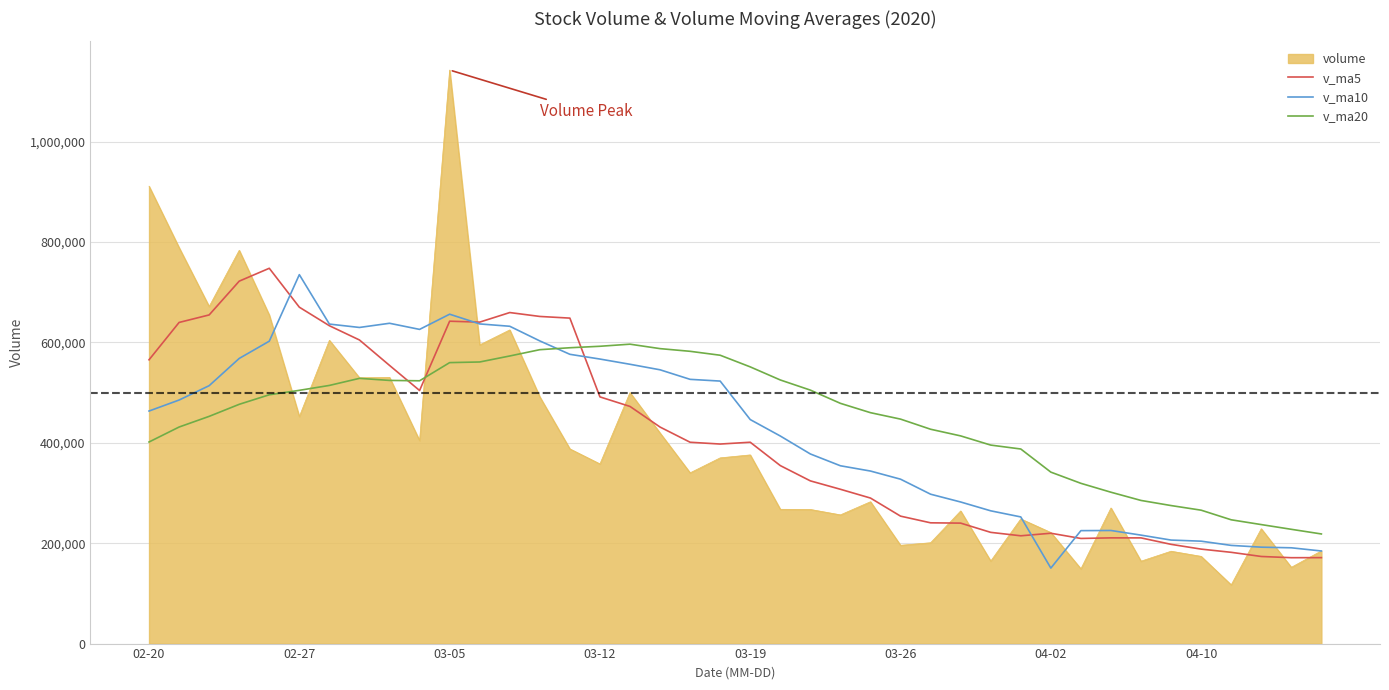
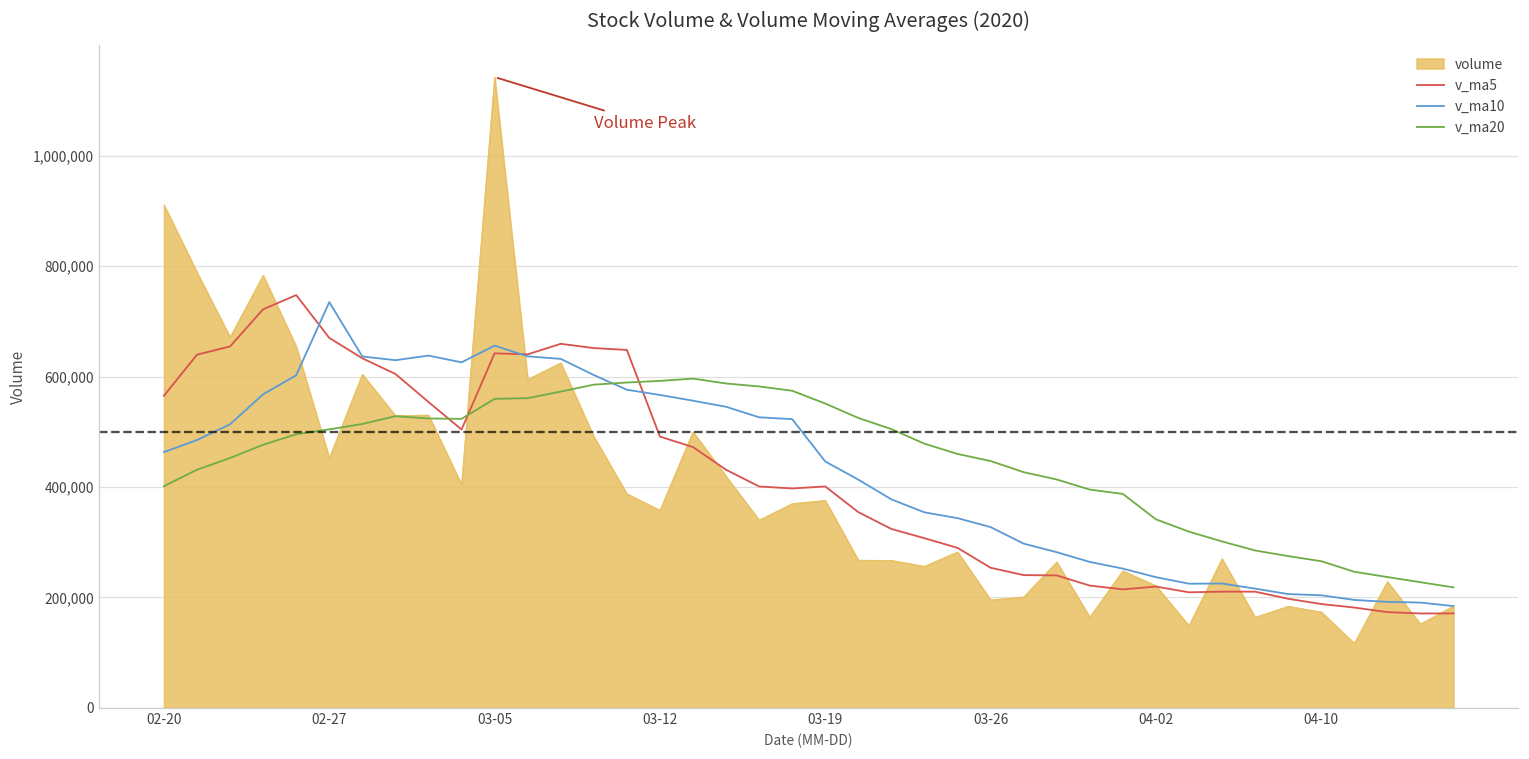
v_ma10, 04-02: 150,000 -> 240,000
